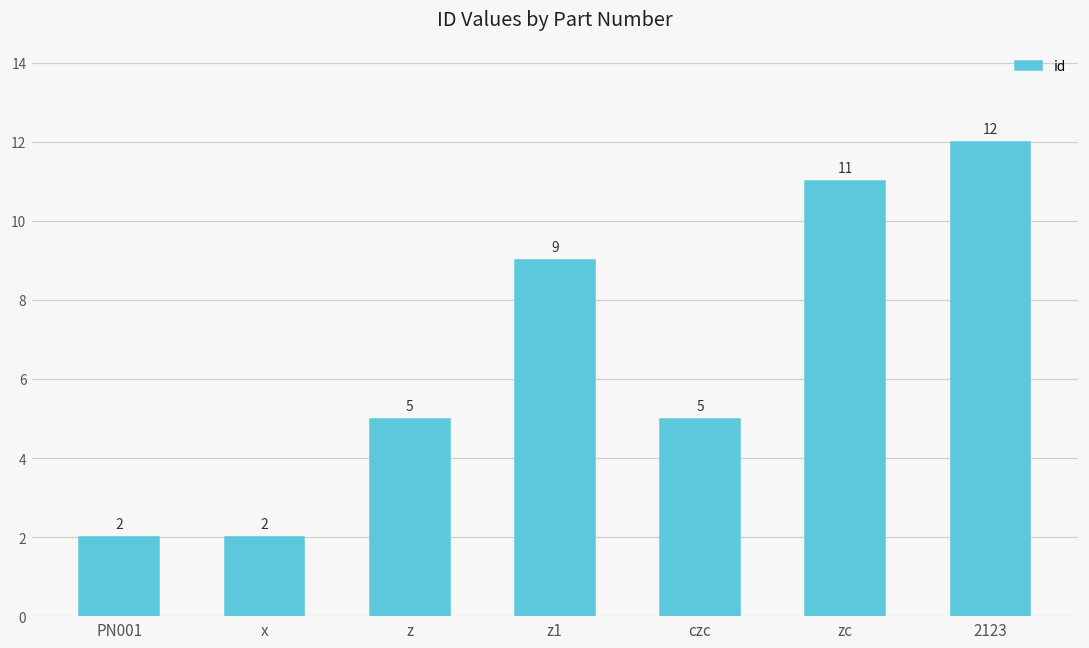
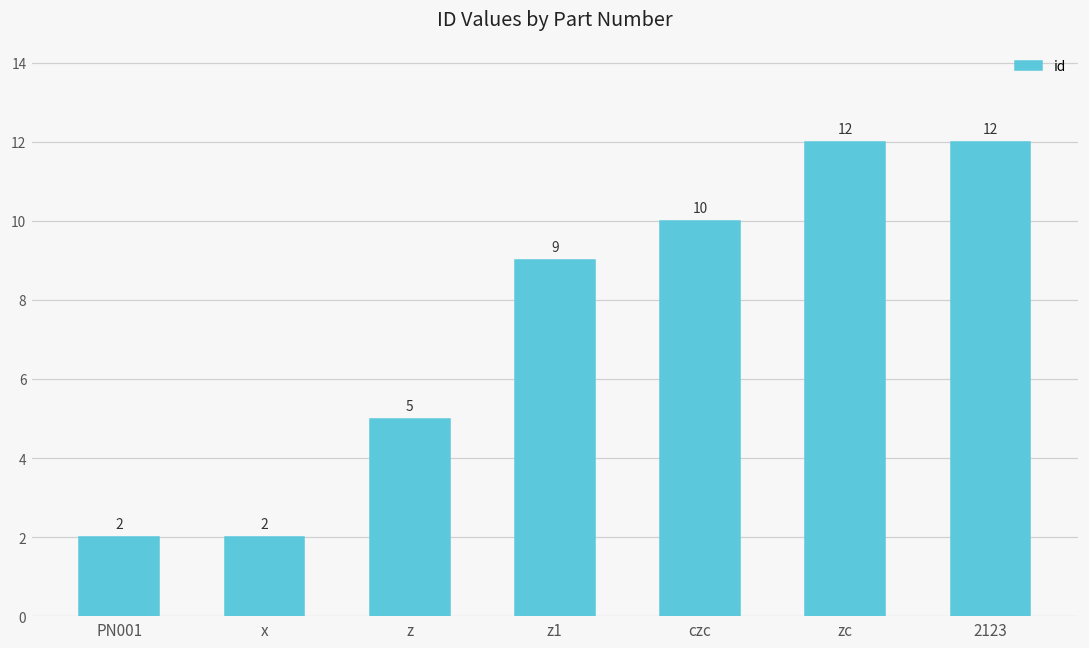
czc: 5 -> 10
zc: 11 -> 12
